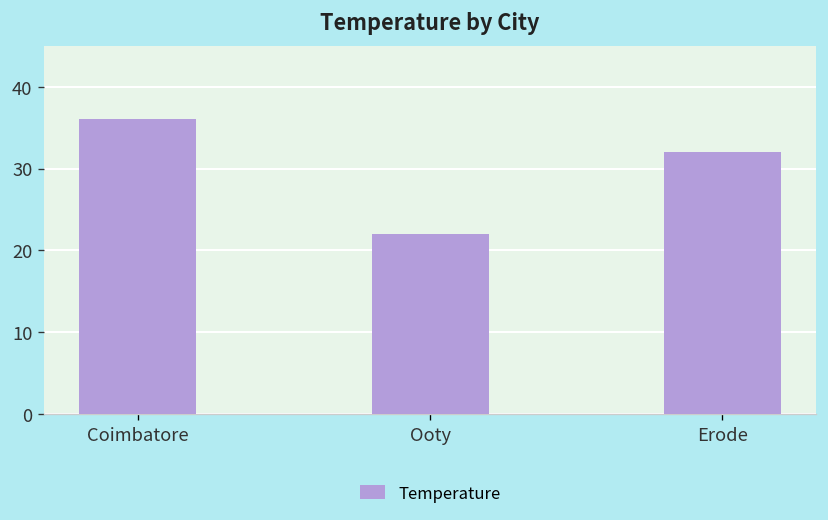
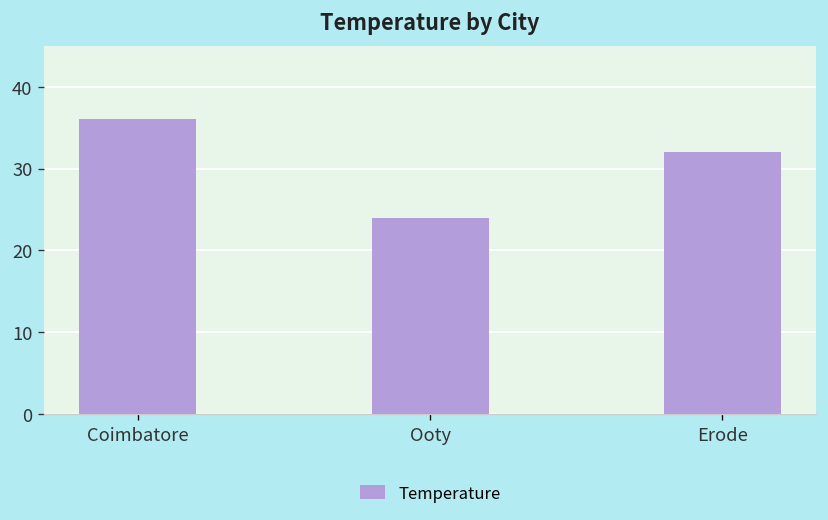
Ooty: 22 -> 24
